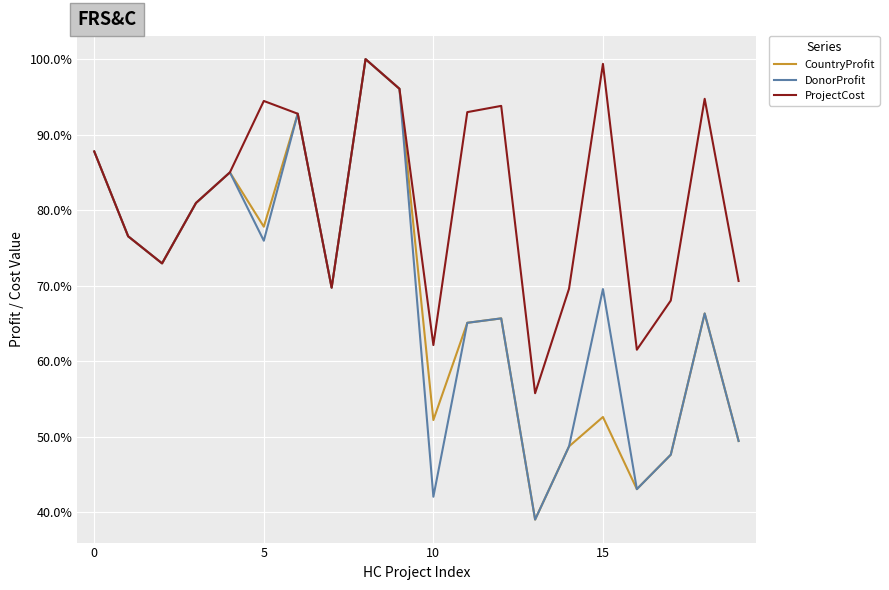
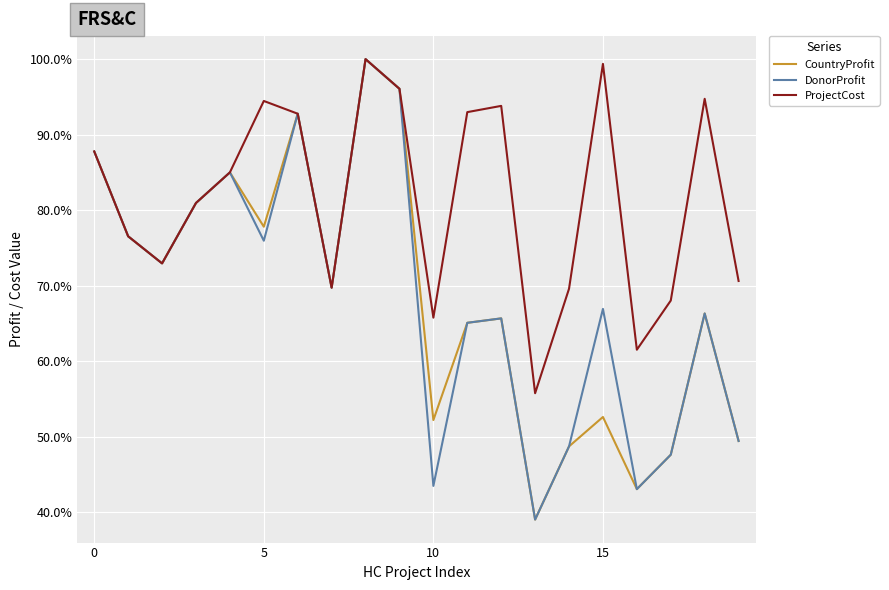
DonorProfit, 10: 42% -> 43%
ProjectCost, 10: 62% -> 66%
DonorProfit, 15: 70% -> 67%
